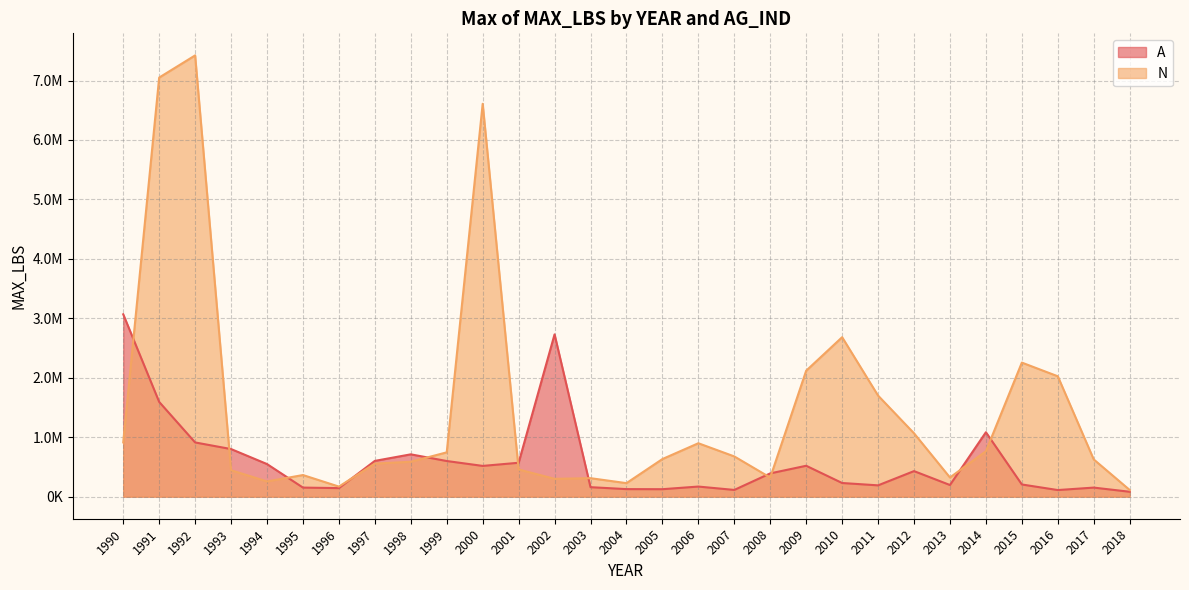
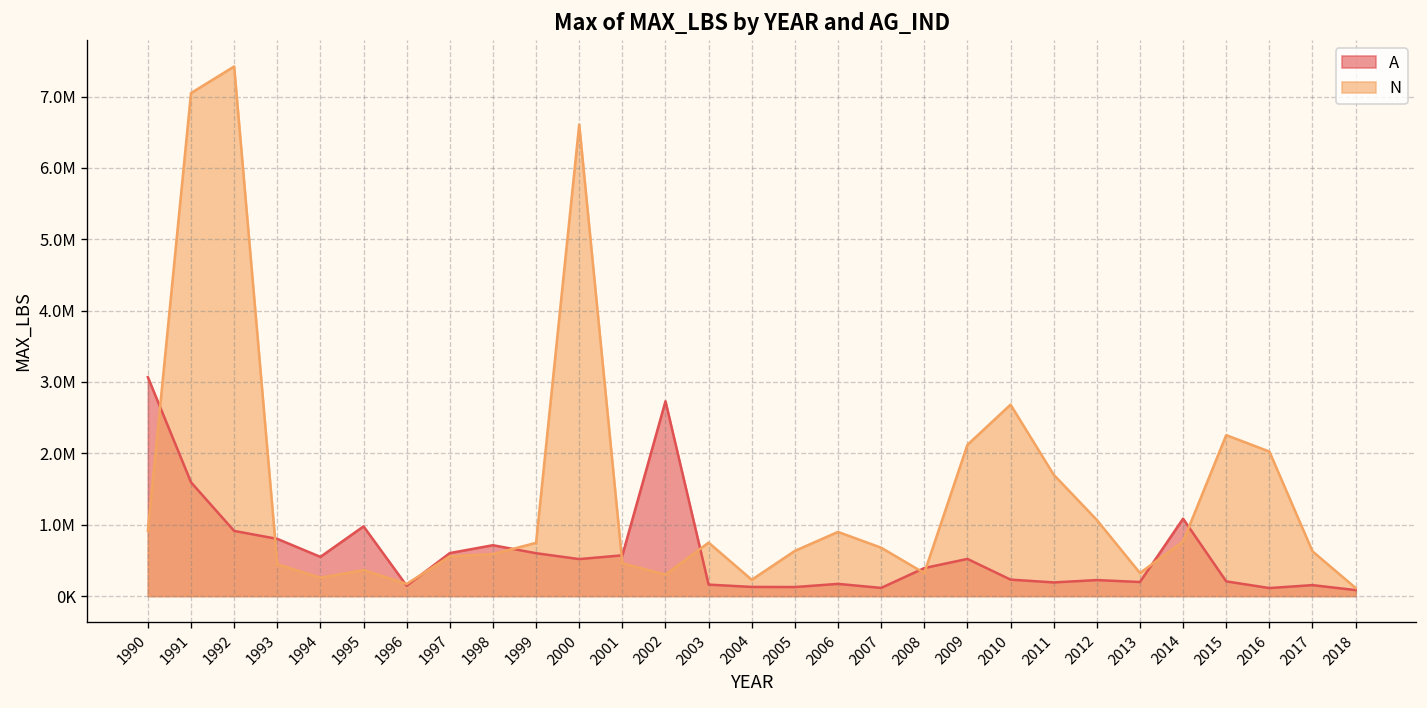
A, 1995: 200000 -> 1000000
N, 2003: 300000 -> 700000
A, 2012: 400000 -> 200000
